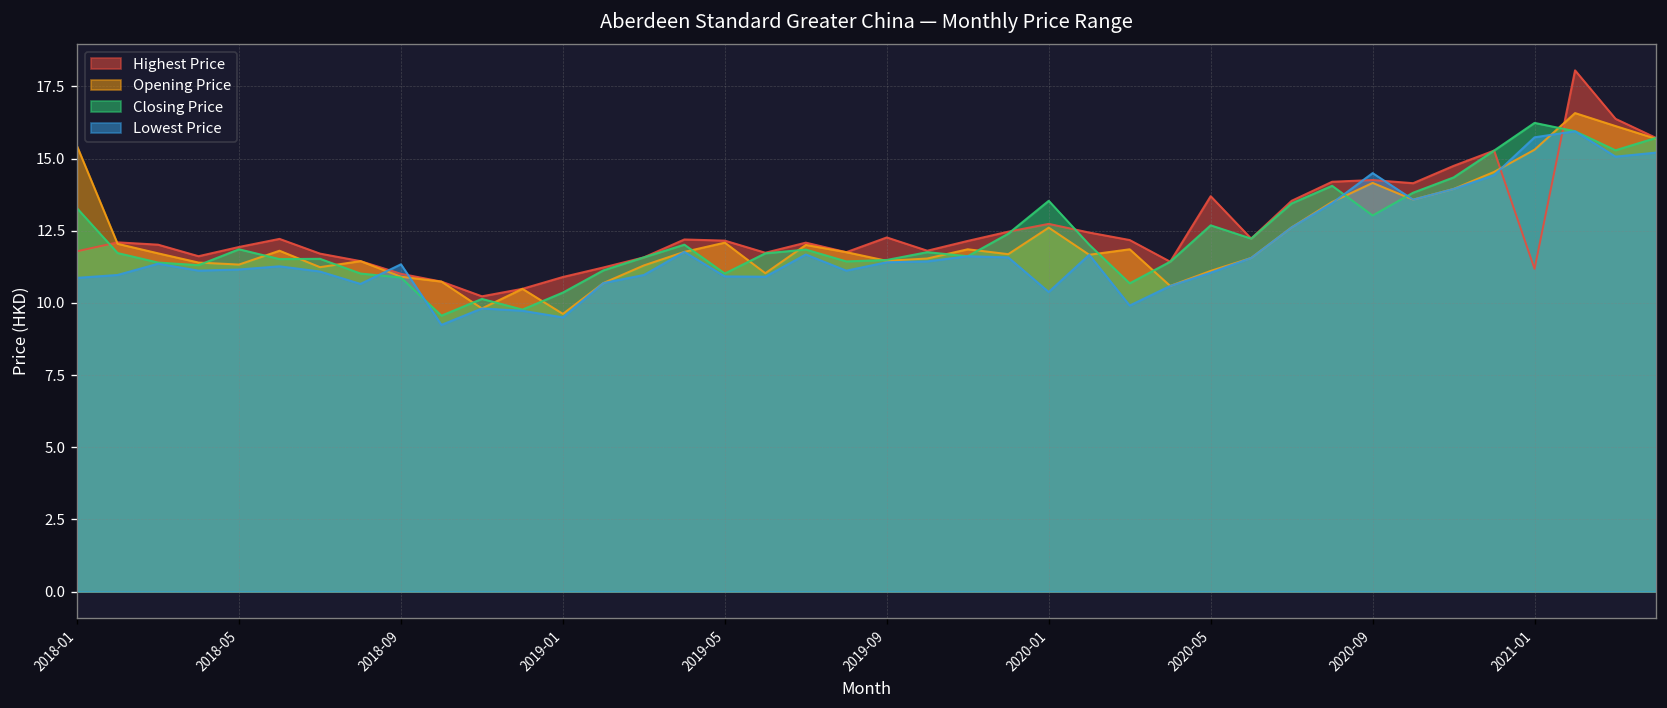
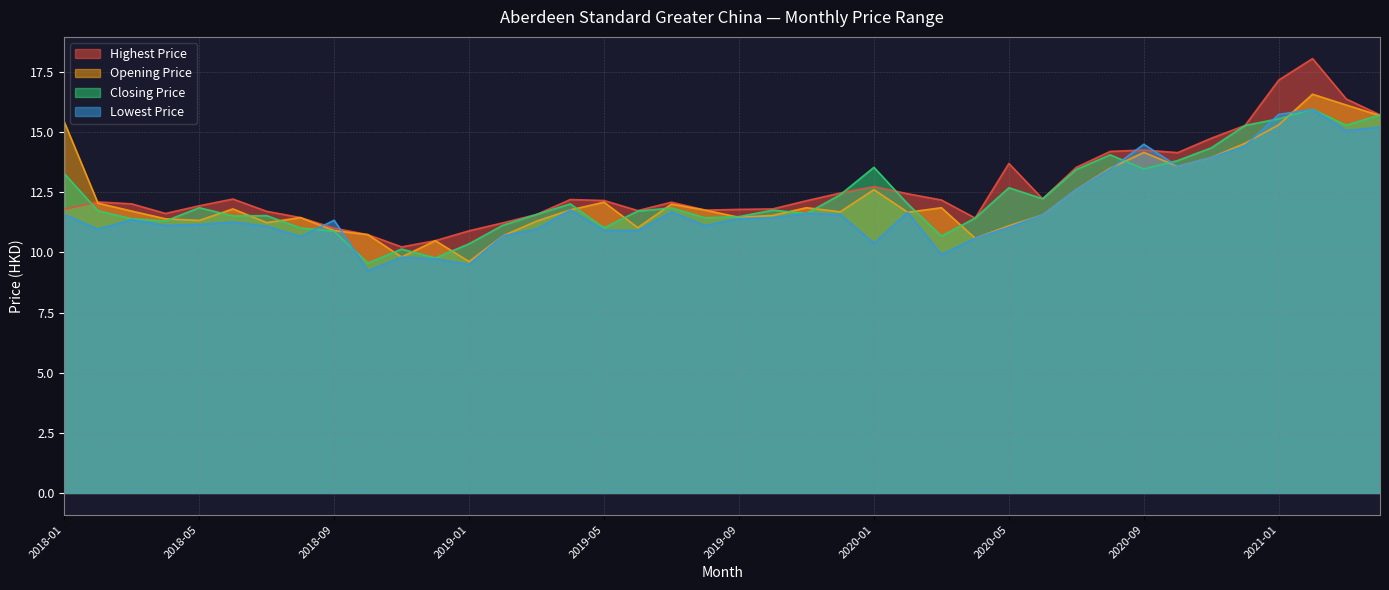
Lowest Price, 2018-01: 10.9 -> 11.6
Highest Price, 2019-09: 12.3 -> 11.8
Closing Price, 2020-09: 13.0 -> 13.5
Highest Price, 2021-01: 11.2 -> 17.2
Closing Price, 2021-01: 16.2 -> 15.6
